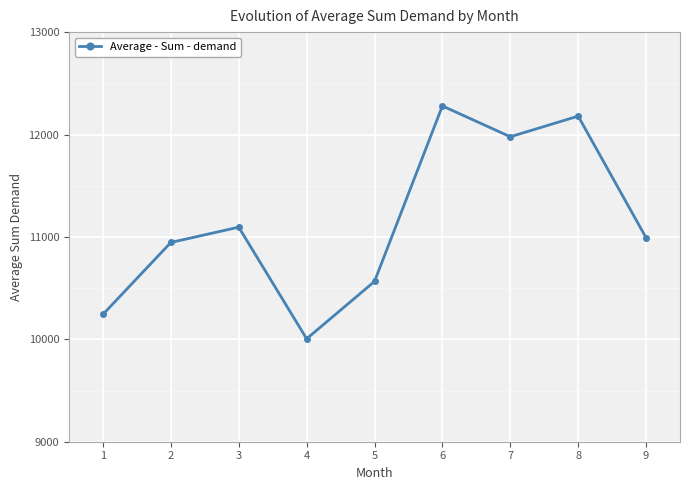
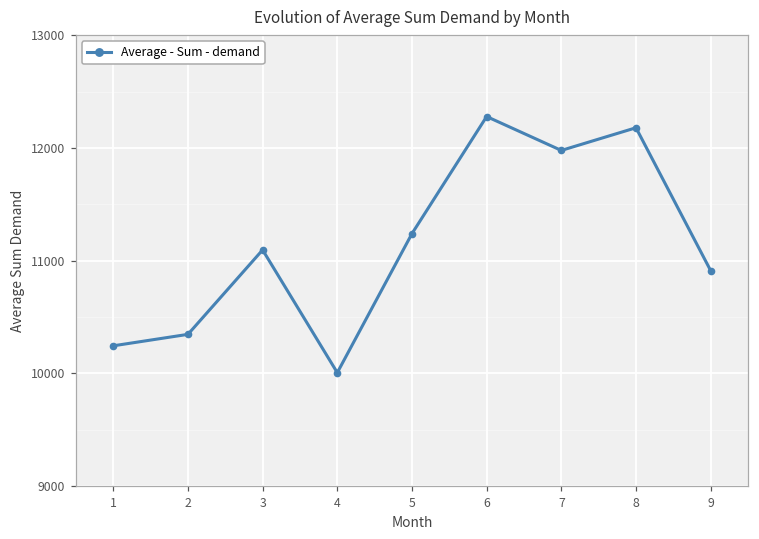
2: 10950 -> 10350
5: 10570 -> 11240
9: 10990 -> 10910
